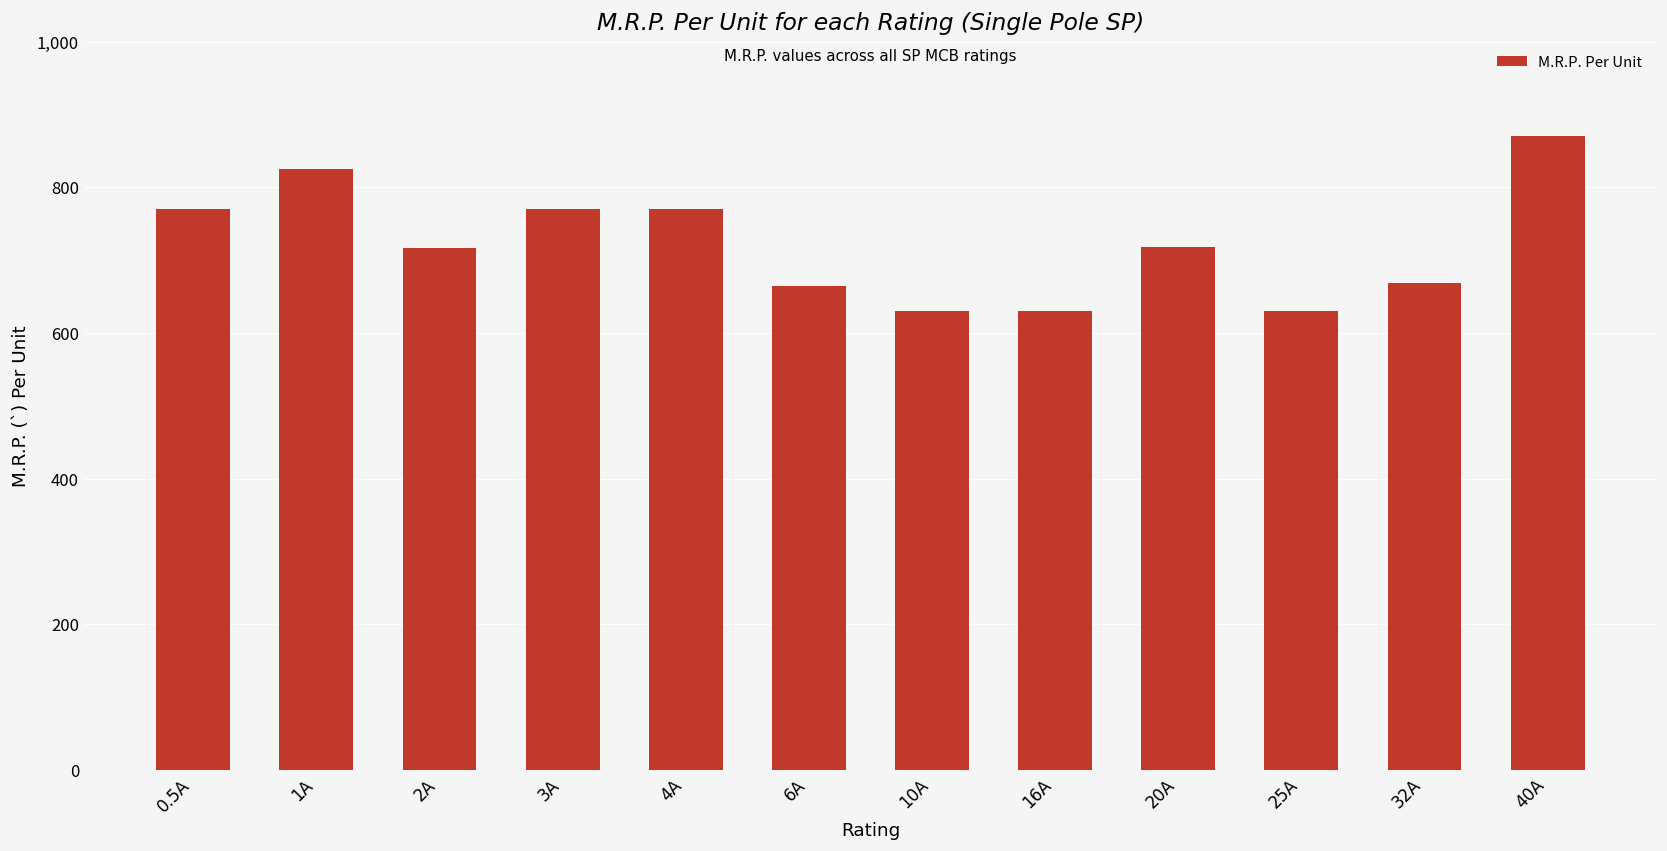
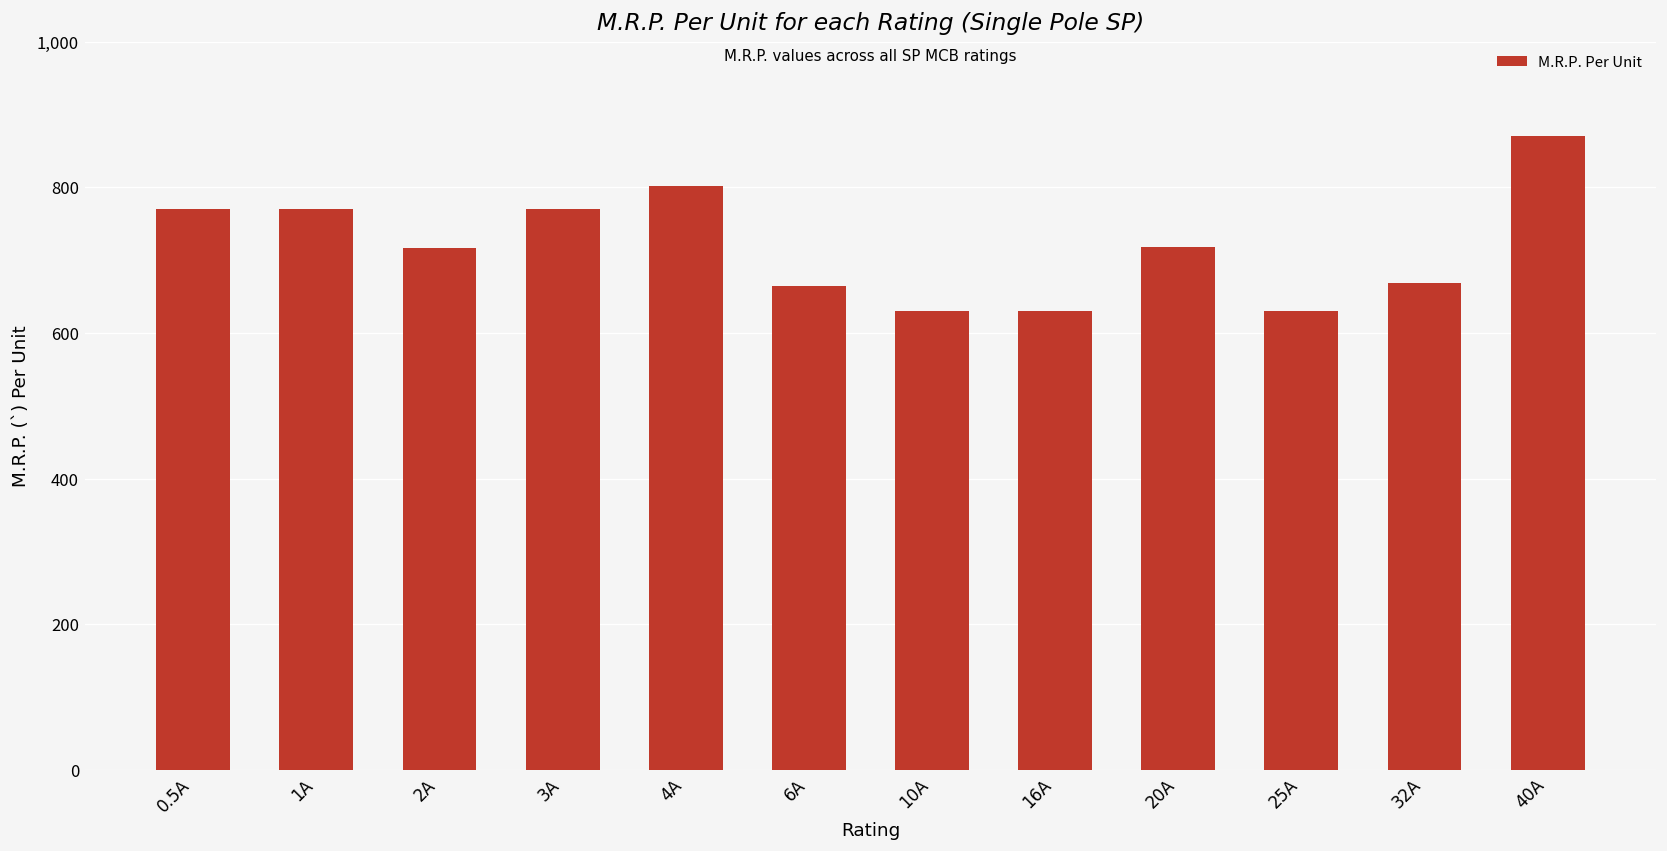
1A: 830 -> 770
4A: 770 -> 800
